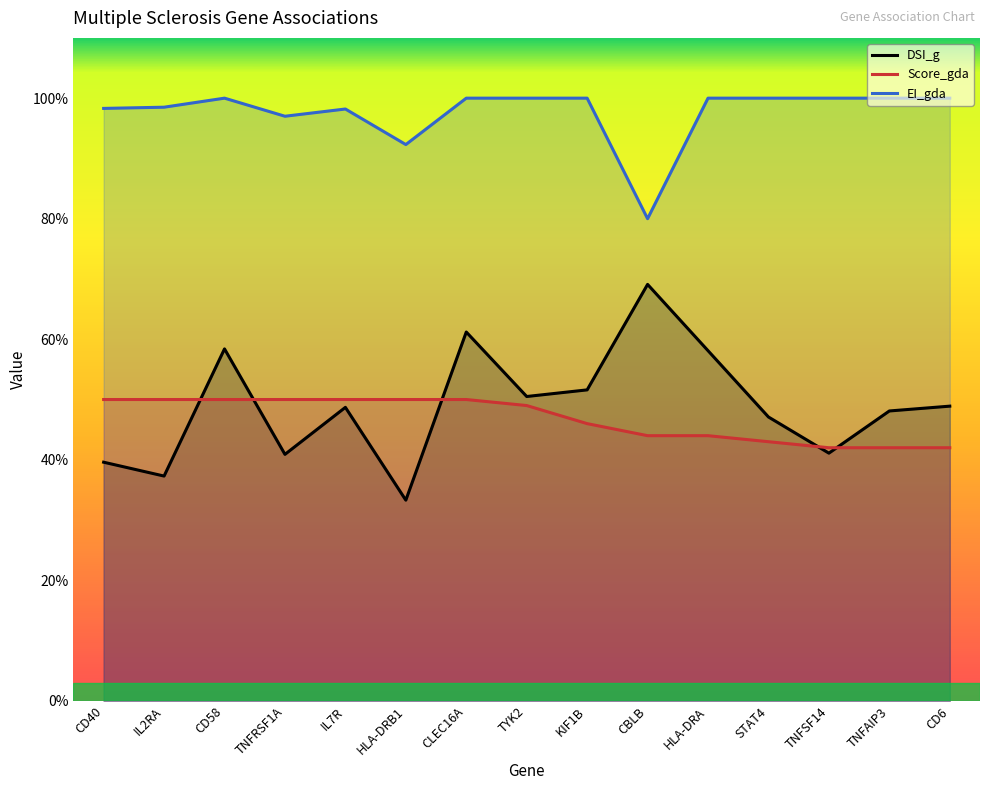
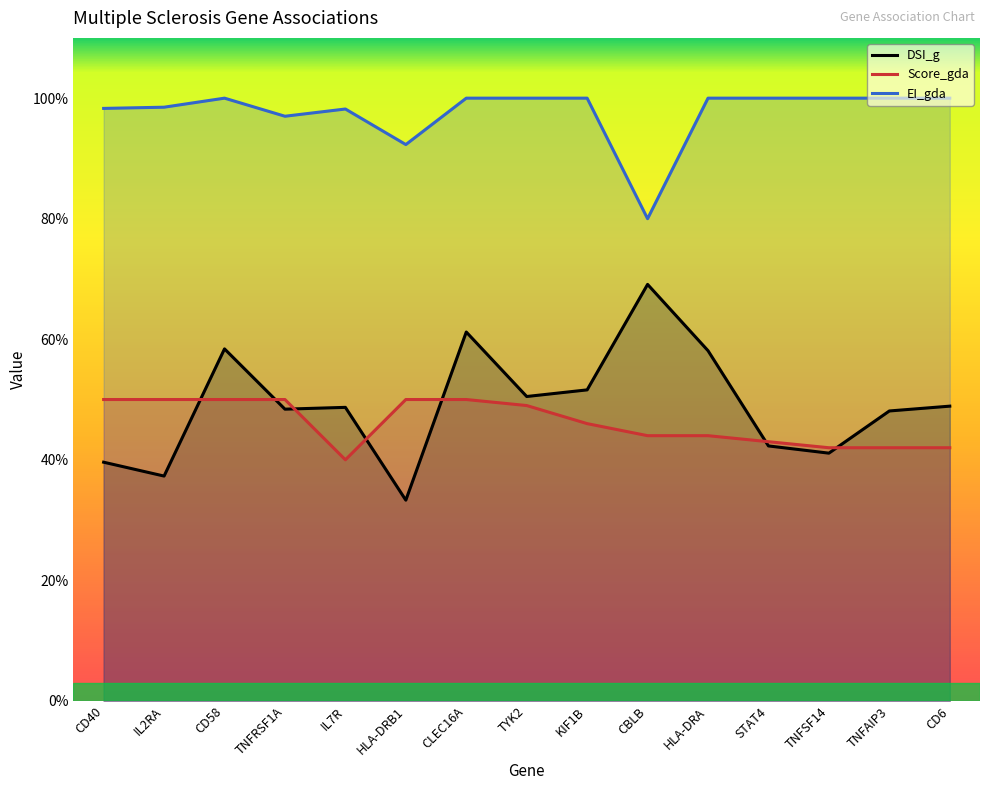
DSI_g, TNFRSF1A: 41% -> 48%
Score_gda, IL7R: 50% -> 40%
DSI_g, STAT4: 47% -> 42%
